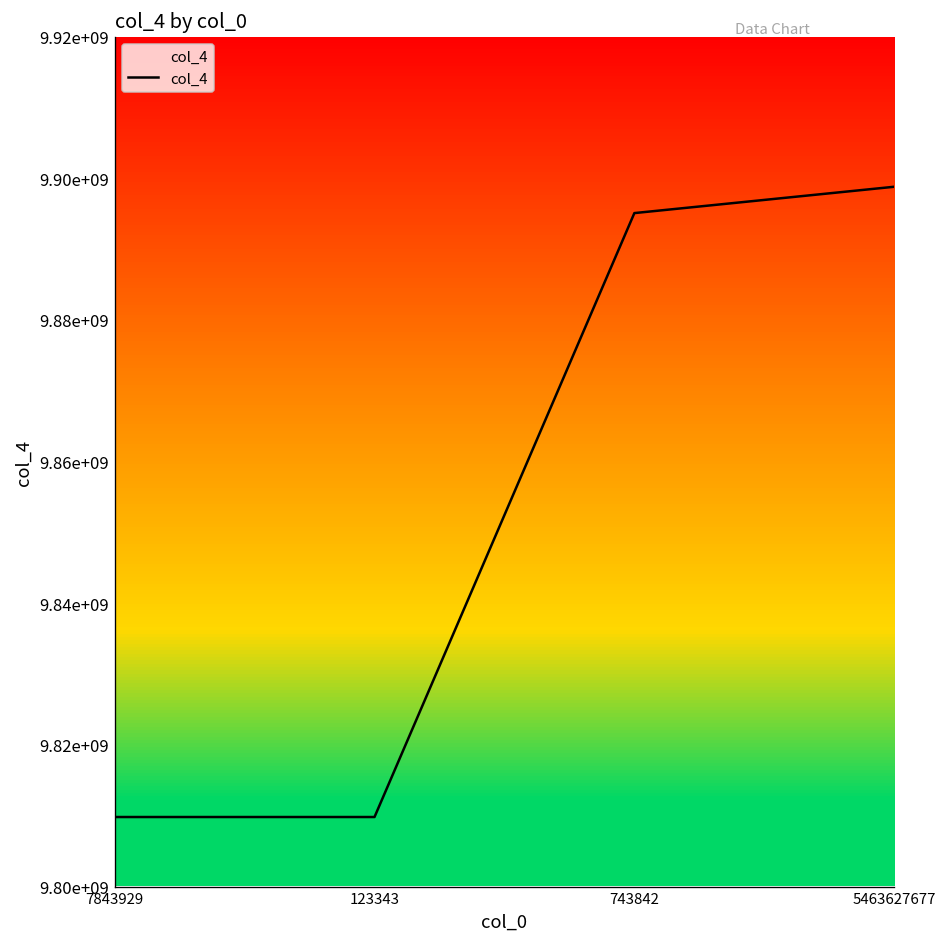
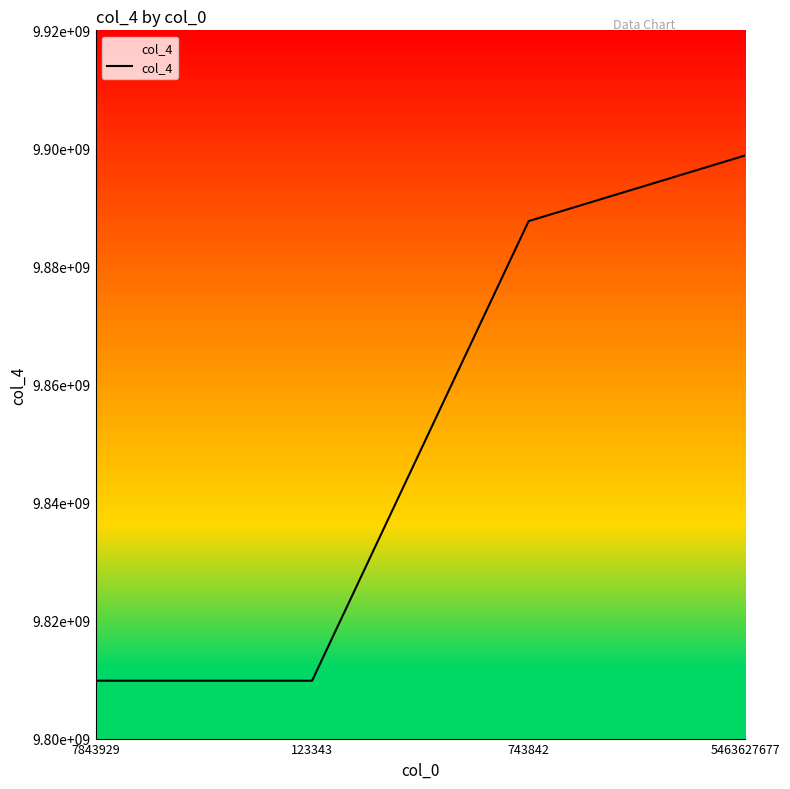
743842: 9895000000 -> 9888000000
